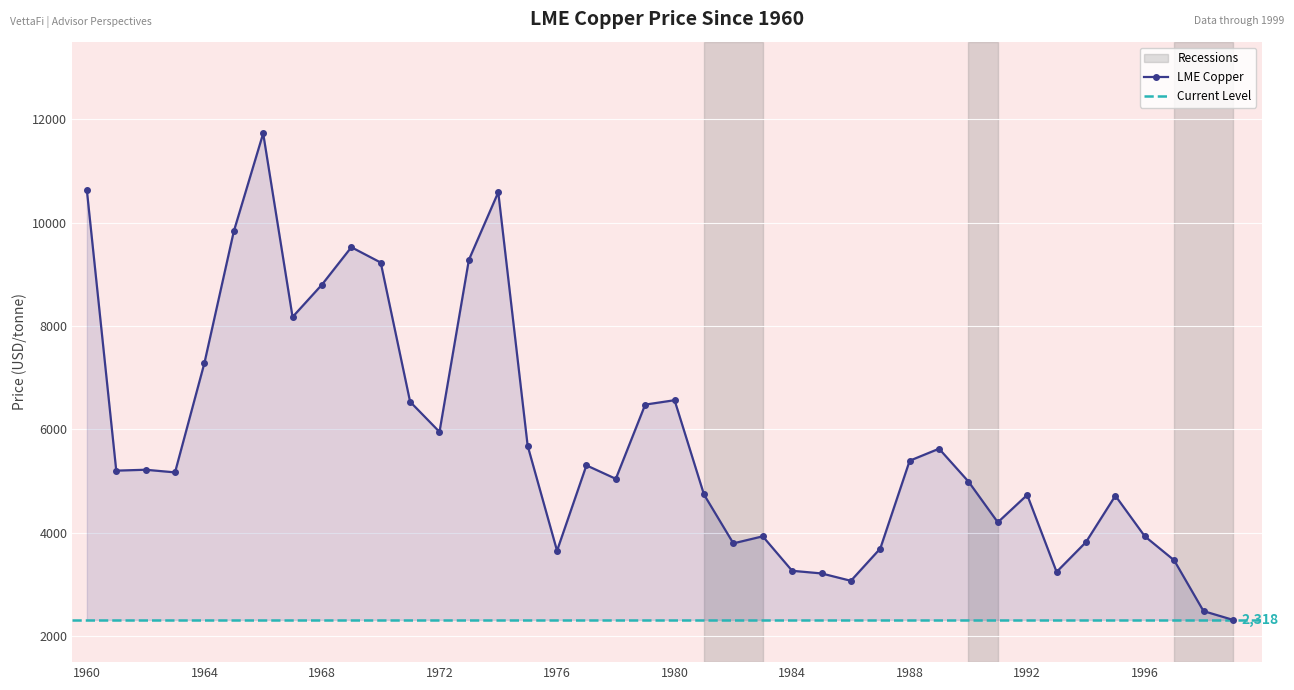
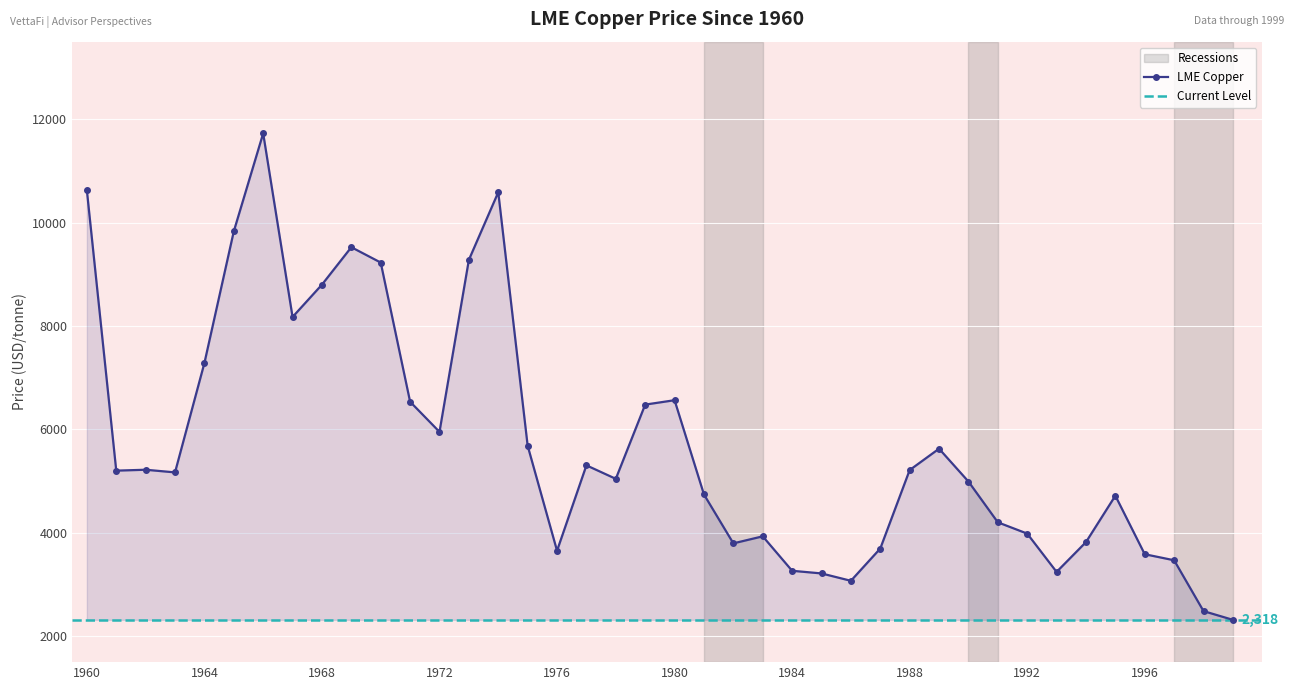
1988: 5400 -> 5200
1992: 4700 -> 4000
1996: 3900 -> 3600
